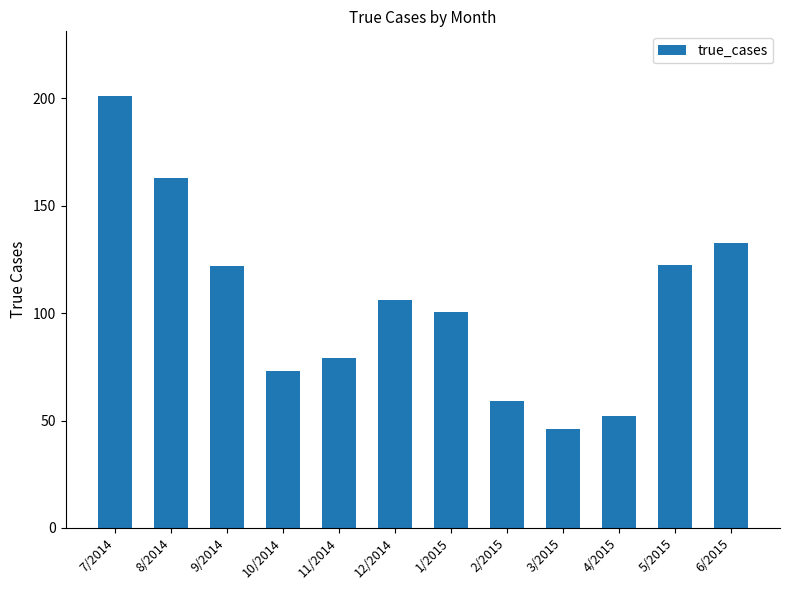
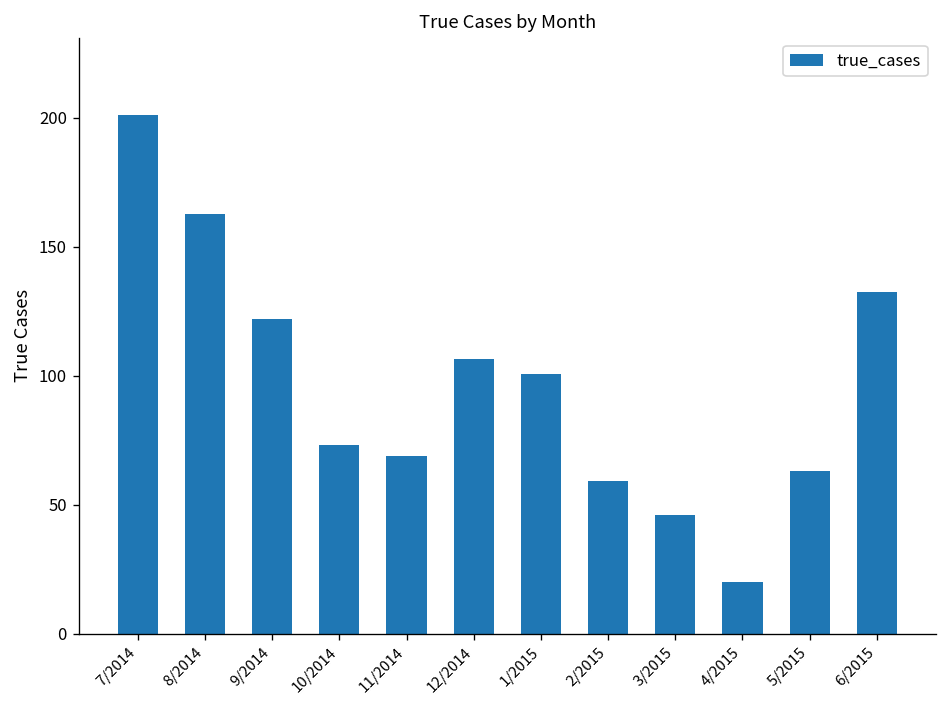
11/2014: 79 -> 69
4/2015: 52 -> 20
5/2015: 123 -> 63
